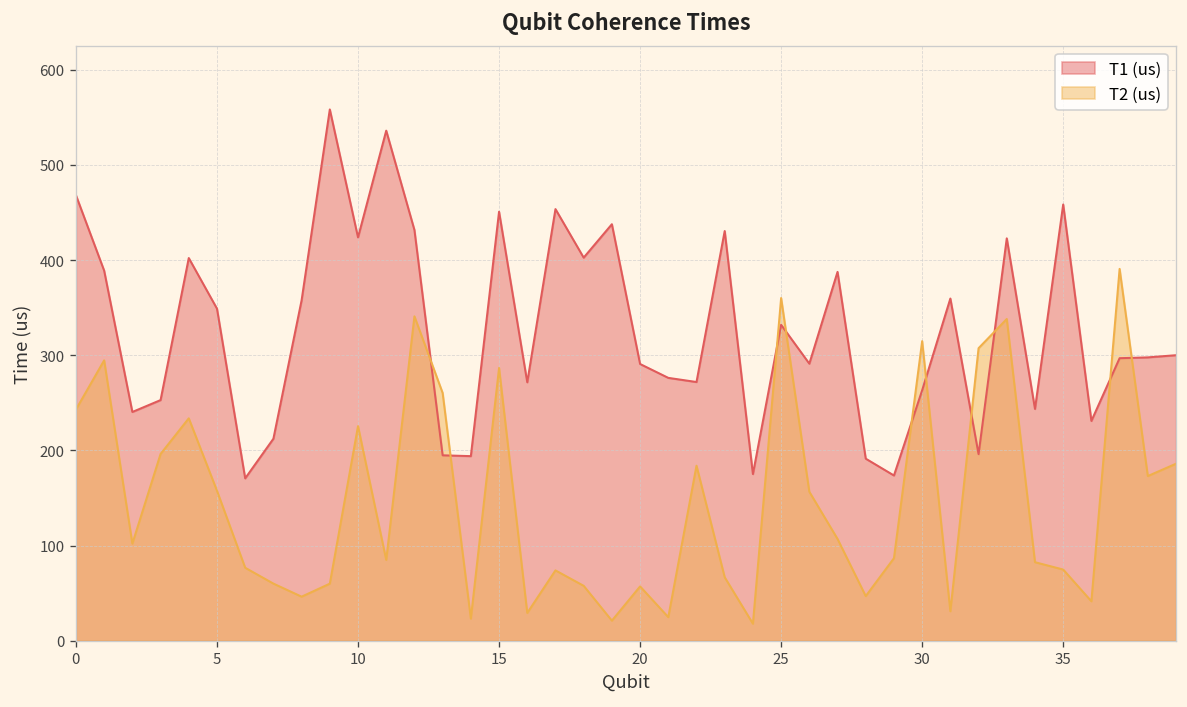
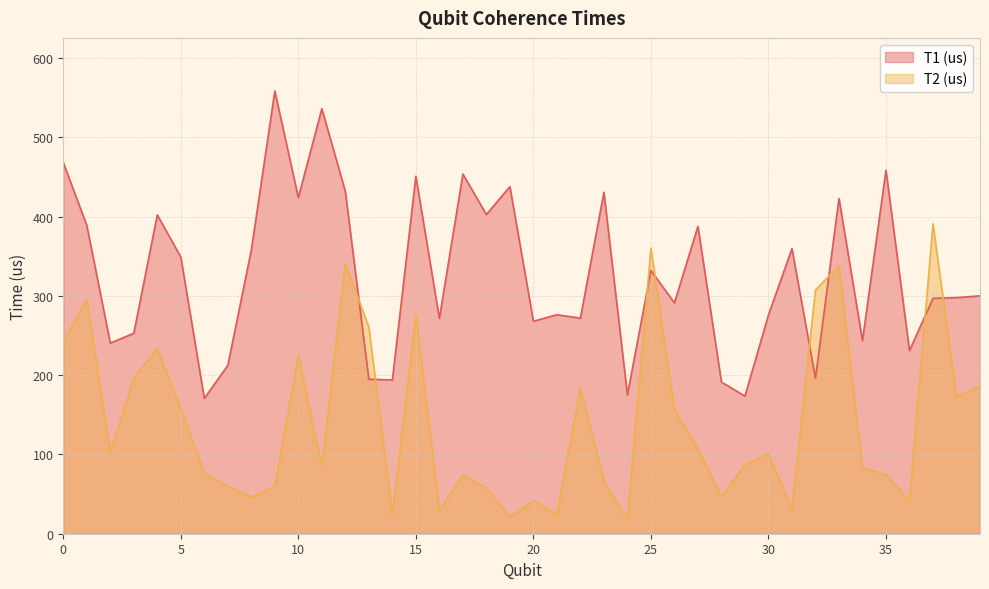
T2 (us), 15: 290 -> 280
T1 (us), 20: 290 -> 270
T2 (us), 20: 60 -> 40
T1 (us), 30: 260 -> 280
T2 (us), 30: 310 -> 100
